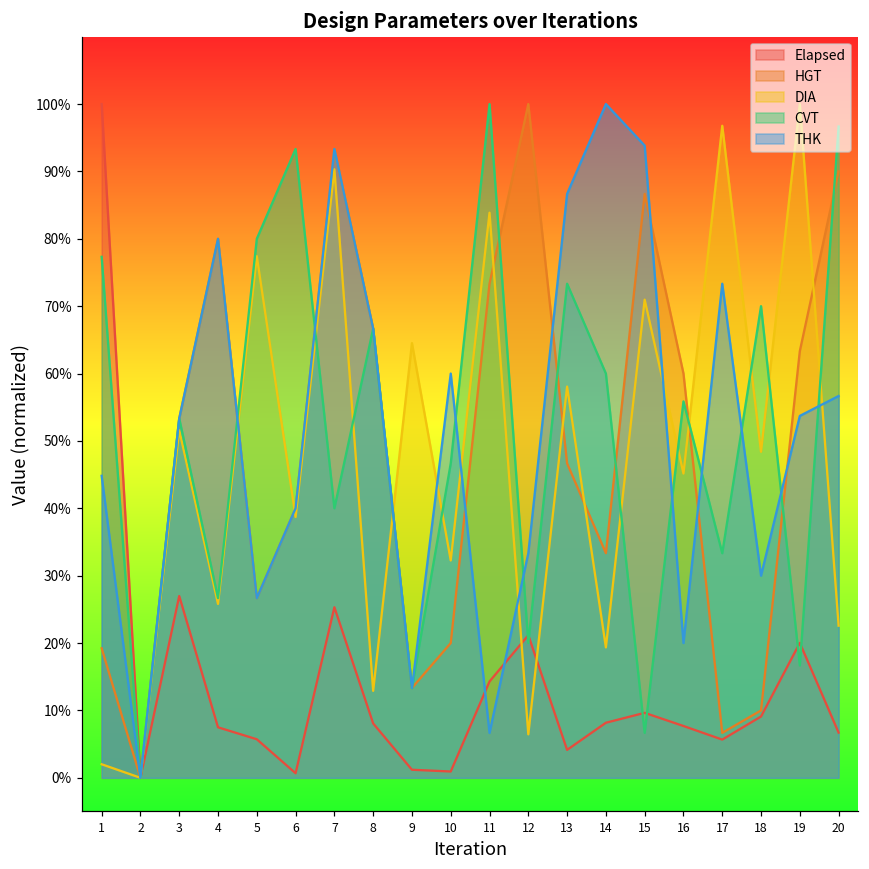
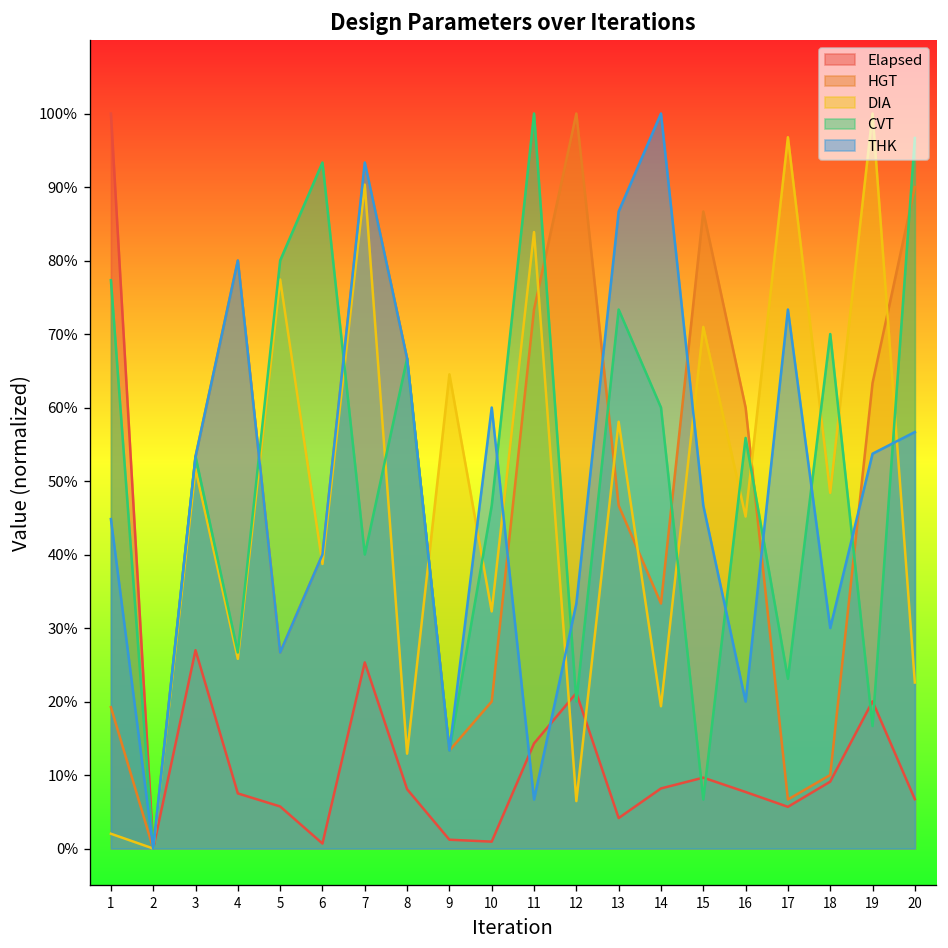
THK, 15: 94% -> 47%
CVT, 17: 33% -> 23%
